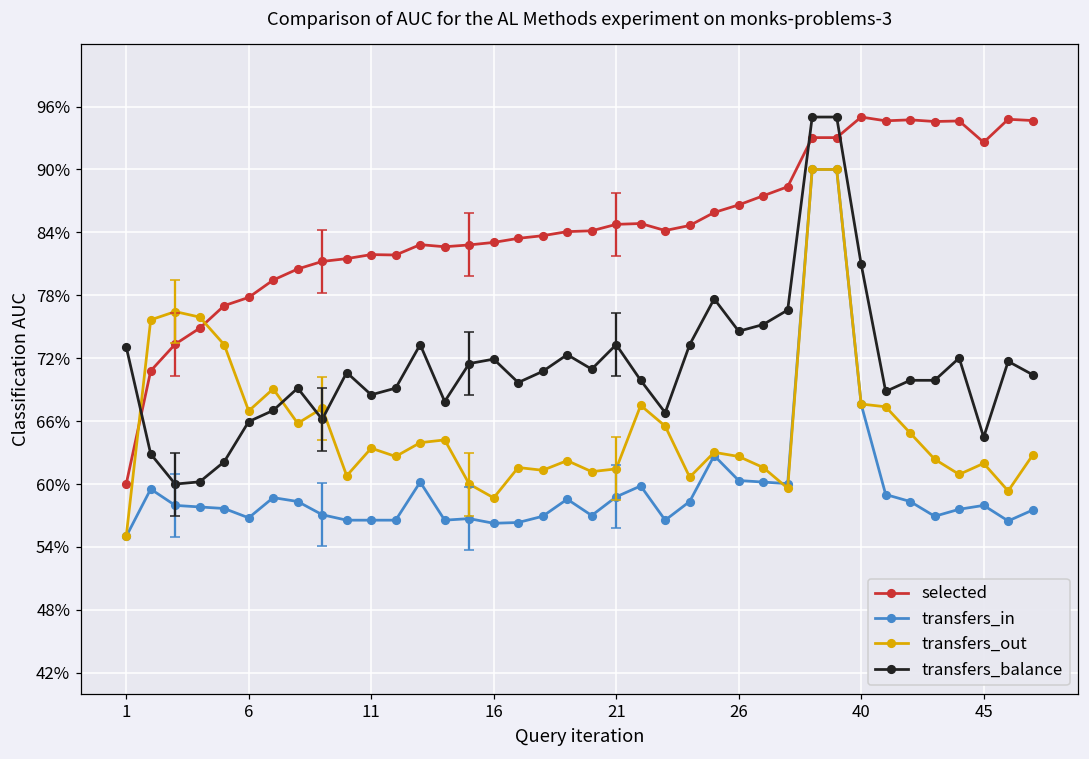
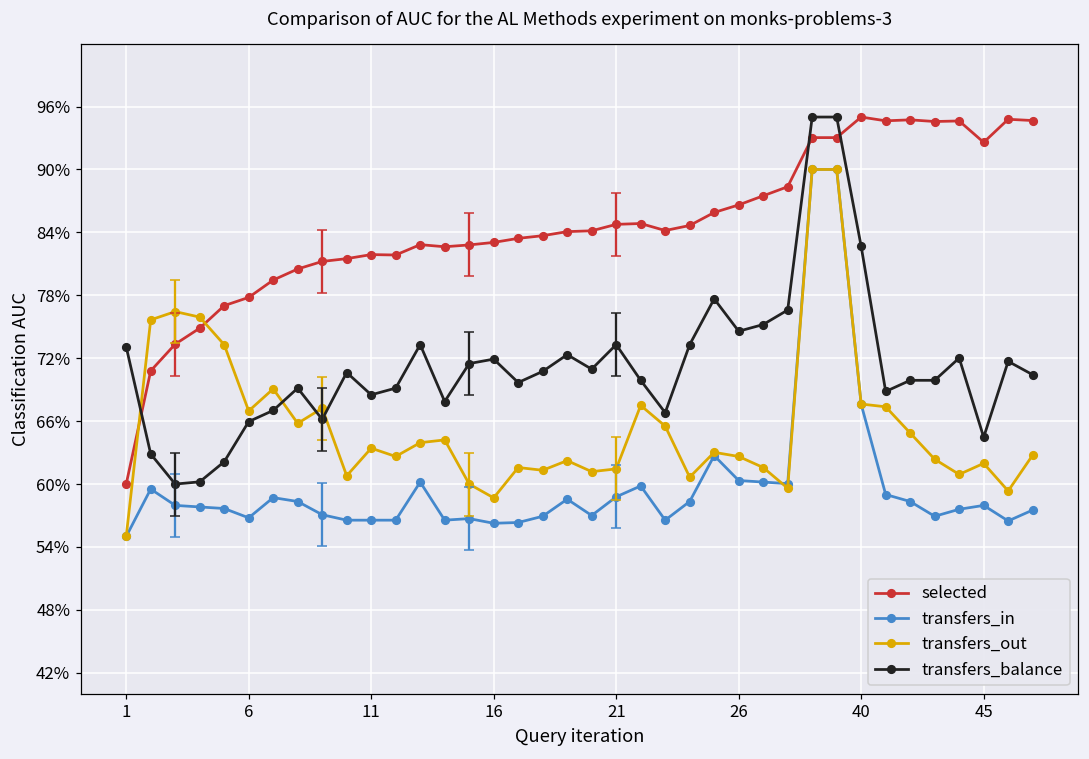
transfers_balance, 40: 81% -> 83%
